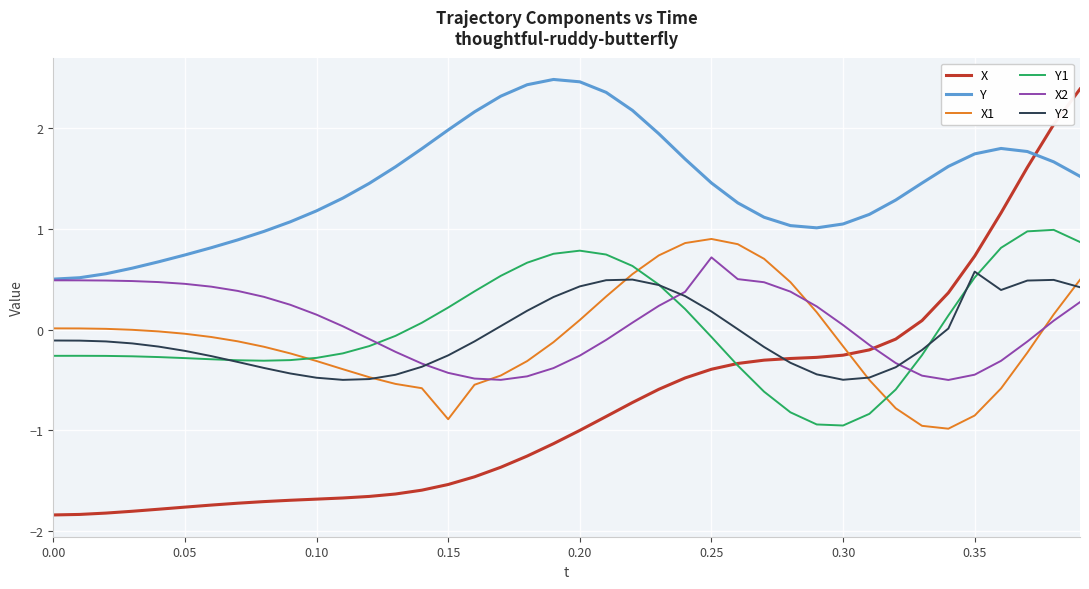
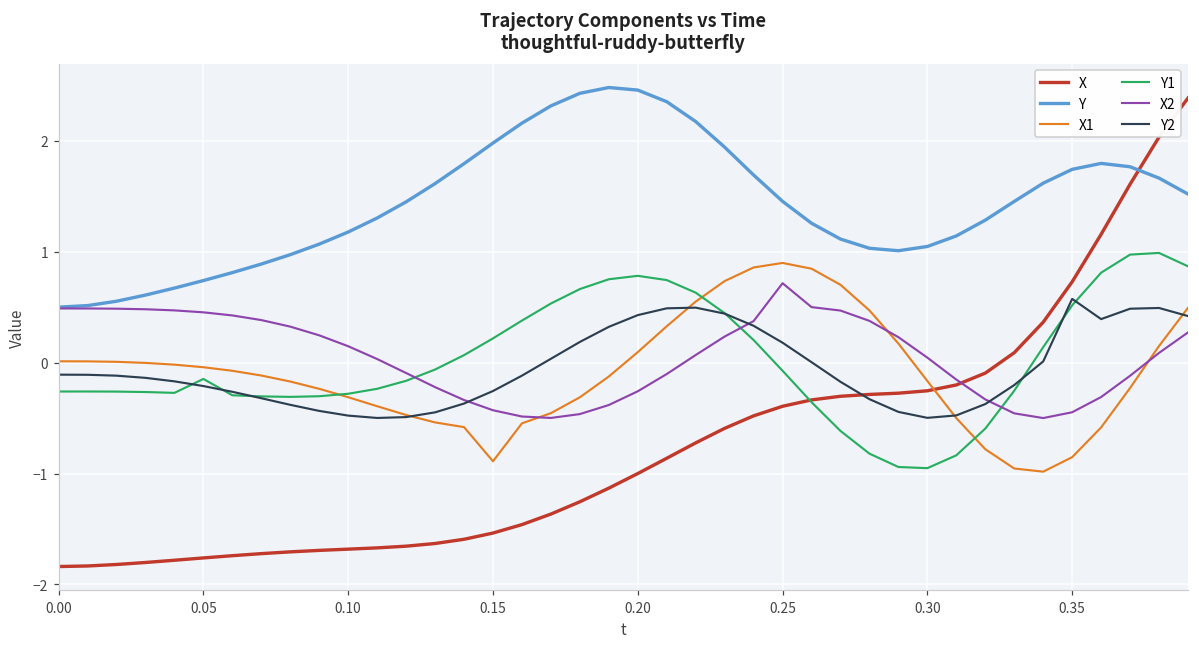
Y1, 0.05: -0.28 -> -0.15
